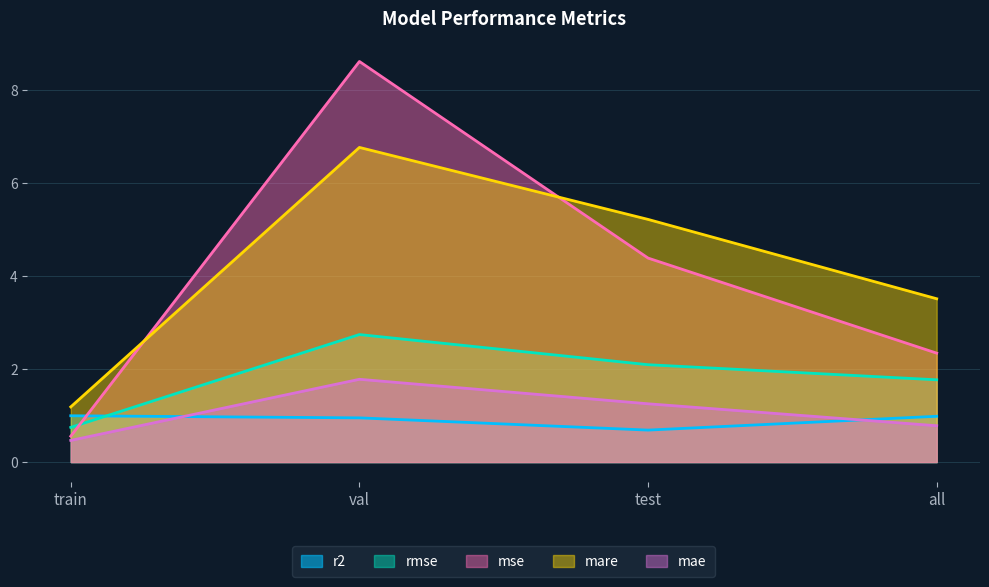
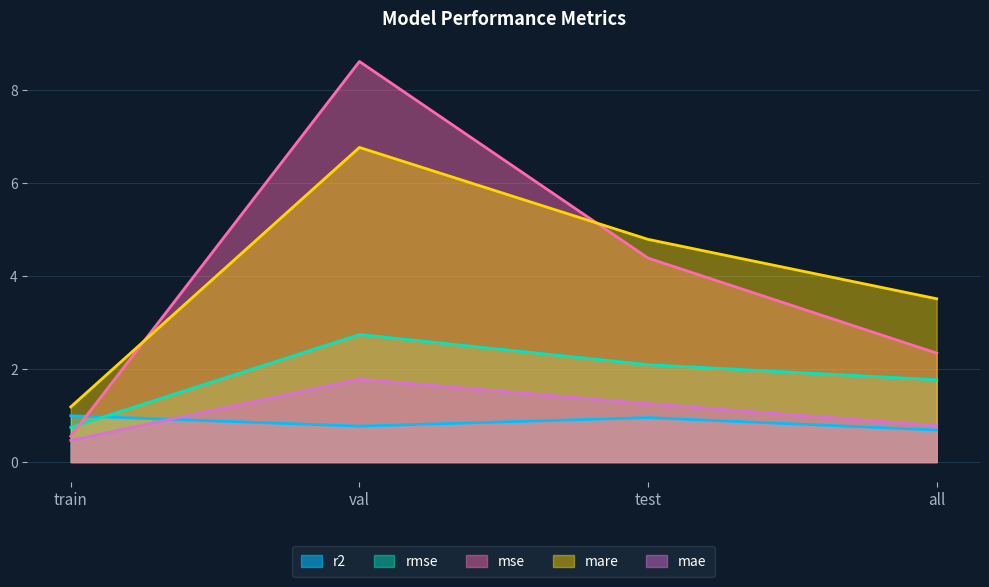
r2, val: 1.0 -> 0.8
r2, test: 0.7 -> 1.0
mare, test: 5.2 -> 4.8
r2, all: 1.0 -> 0.7
